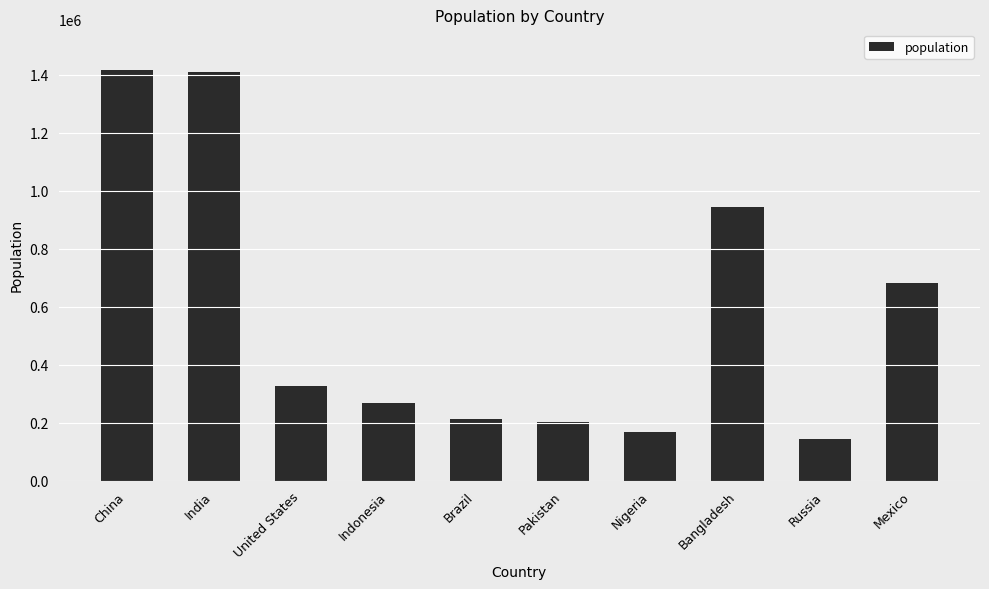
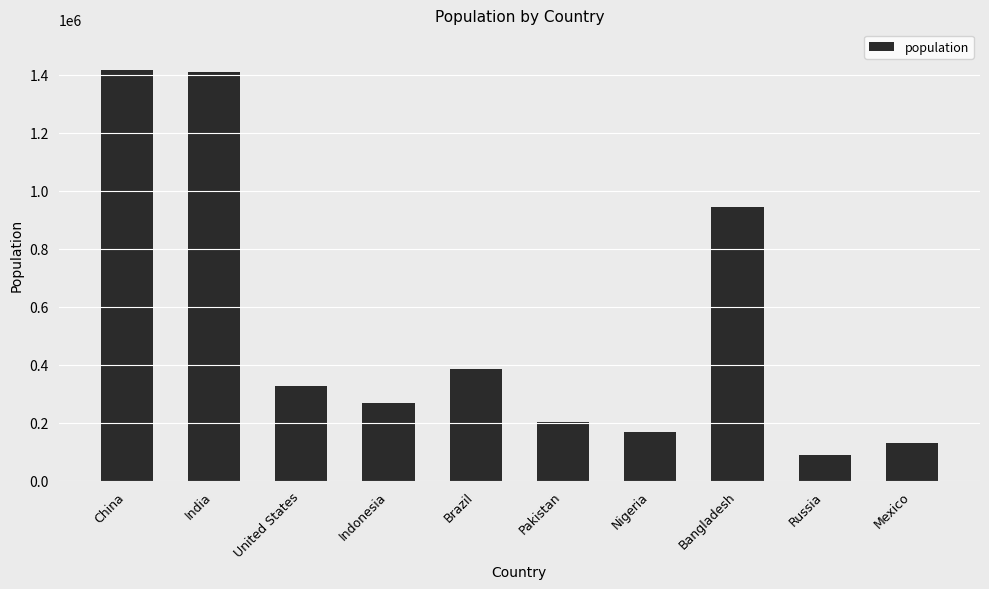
Brazil: 210000 -> 380000
Russia: 140000 -> 90000
Mexico: 680000 -> 130000
